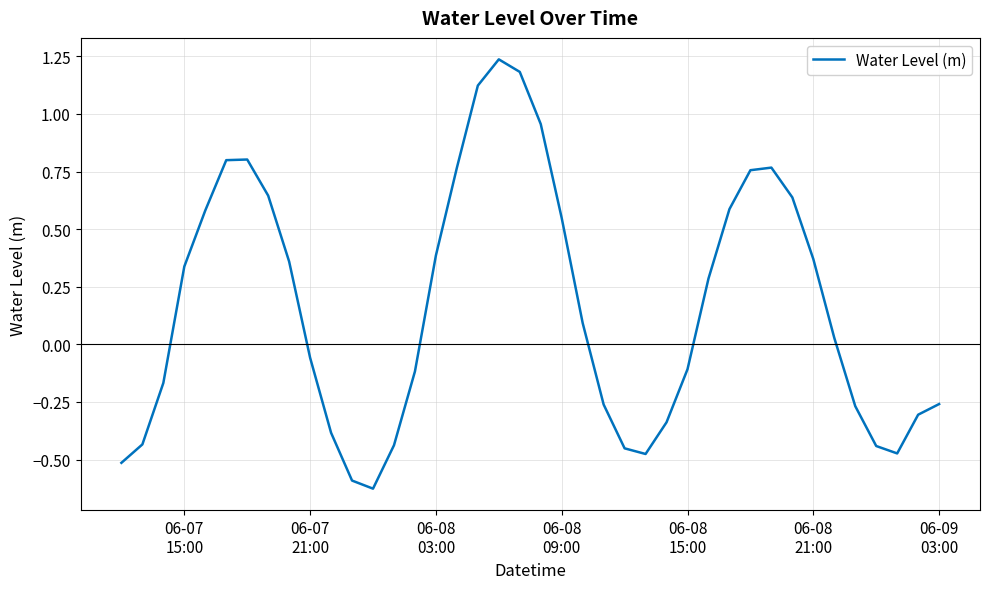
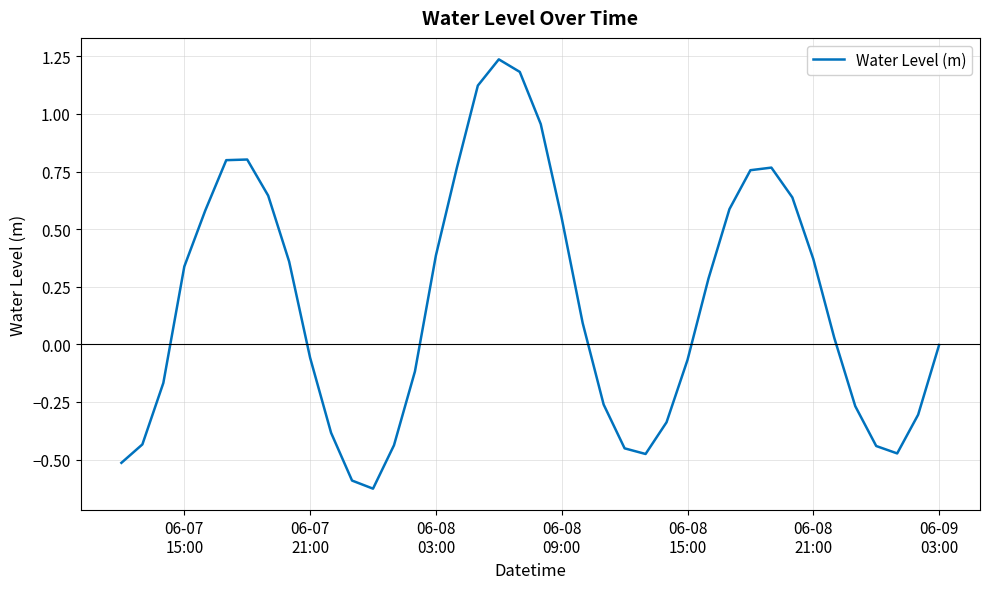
06-08 15:00: -0.11 -> -0.07
06-09 03:00: -0.26 -> 0.00
